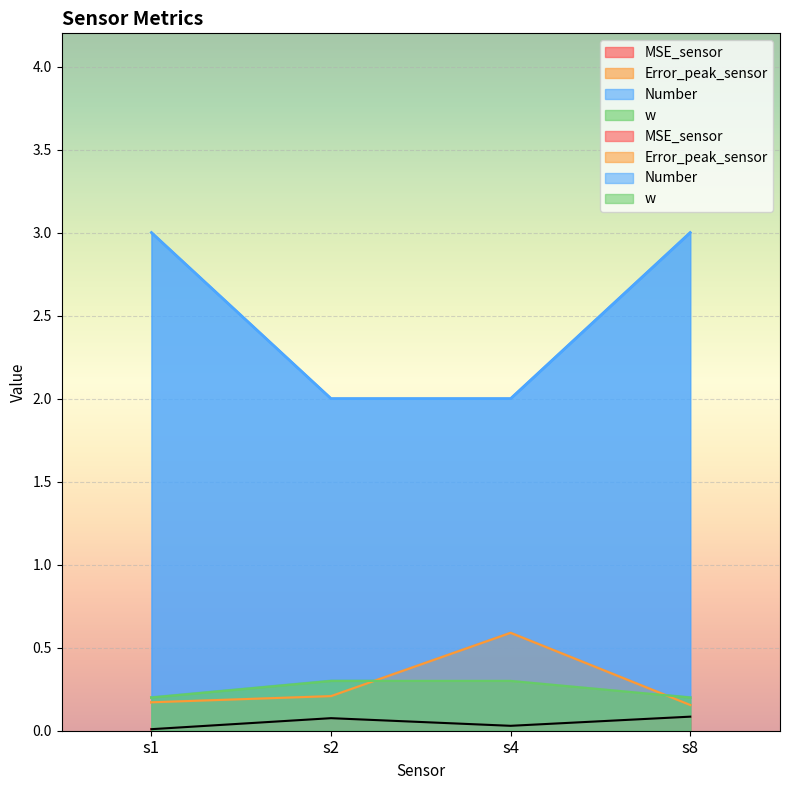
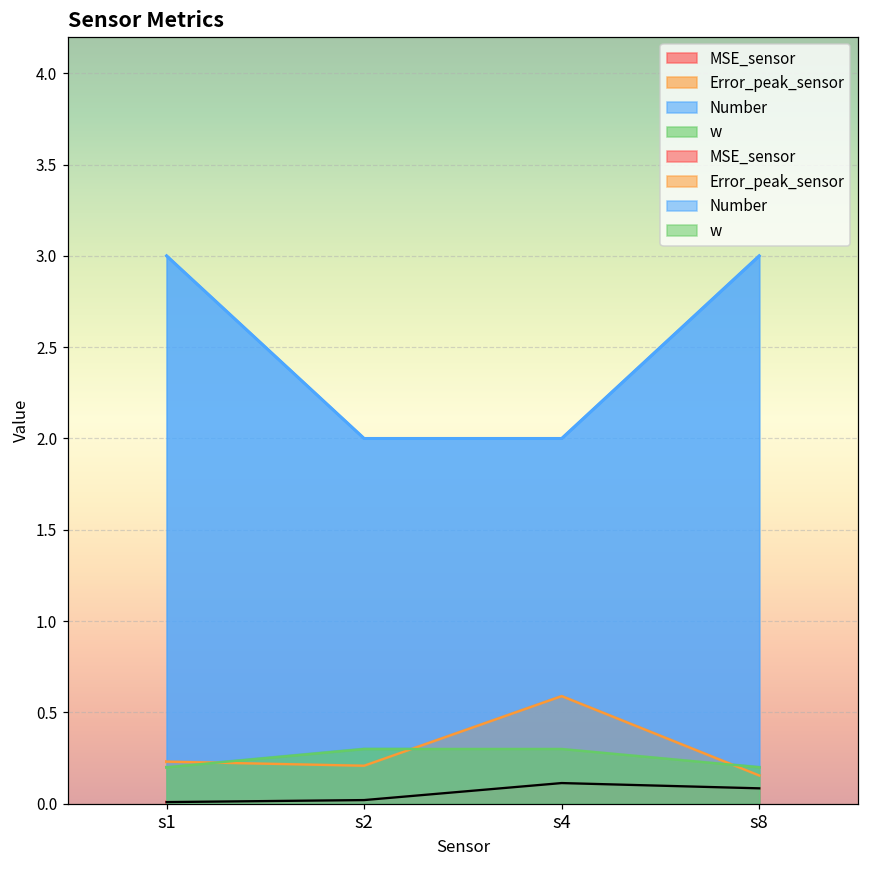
Error_peak_sensor, s1: 0.17 -> 0.23
MSE_sensor, s2: 0.08 -> 0.02
MSE_sensor, s4: 0.03 -> 0.11
